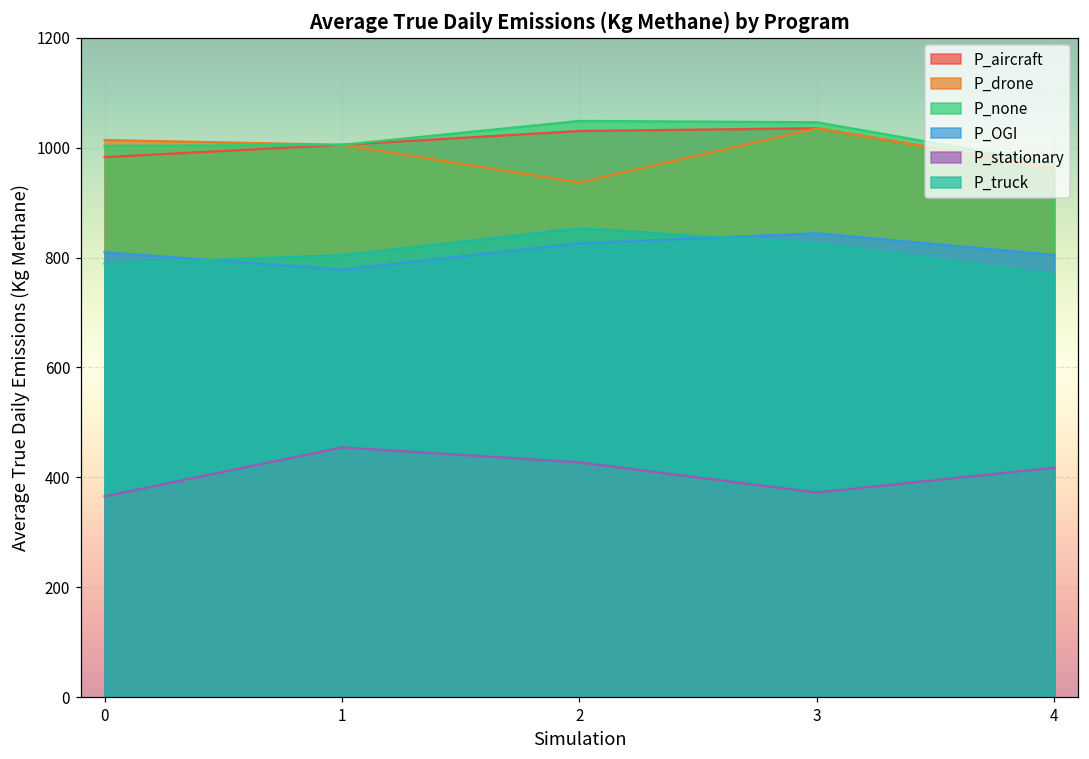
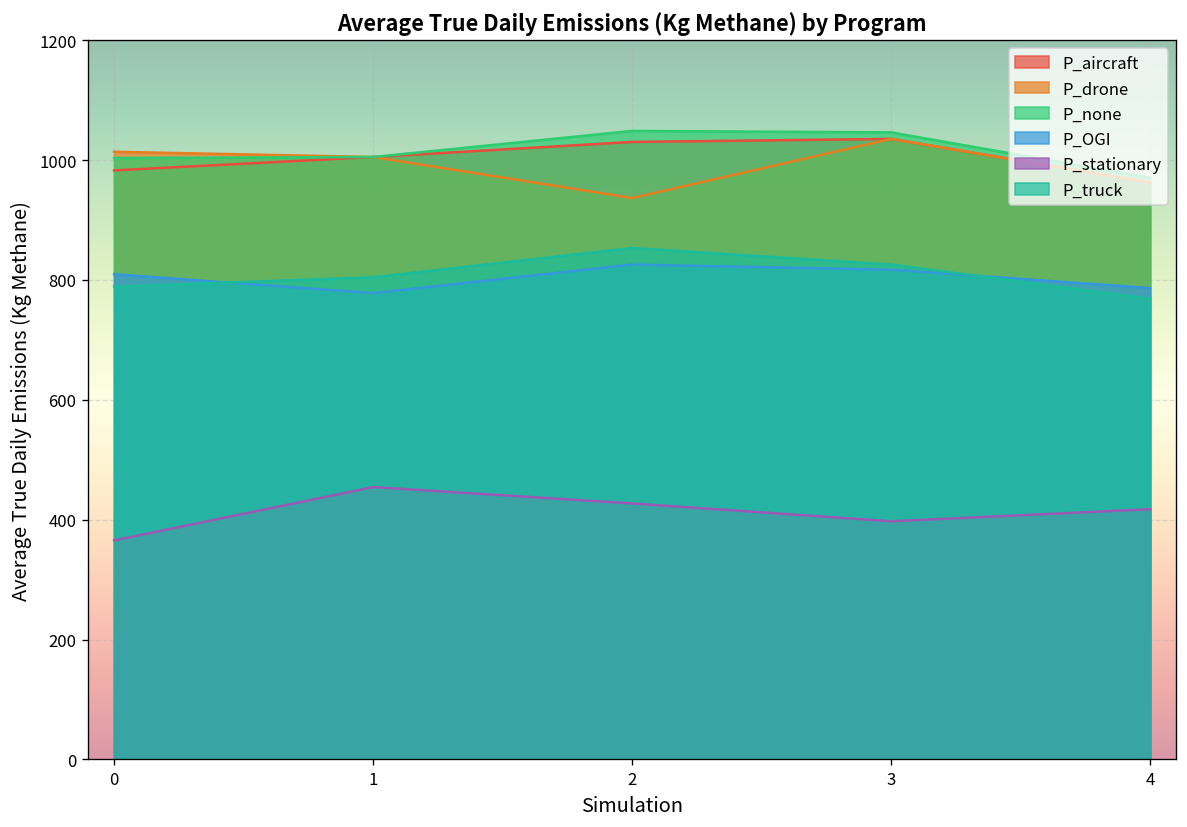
P_OGI, 3: 840 -> 820
P_stationary, 3: 370 -> 400
P_OGI, 4: 800 -> 790
